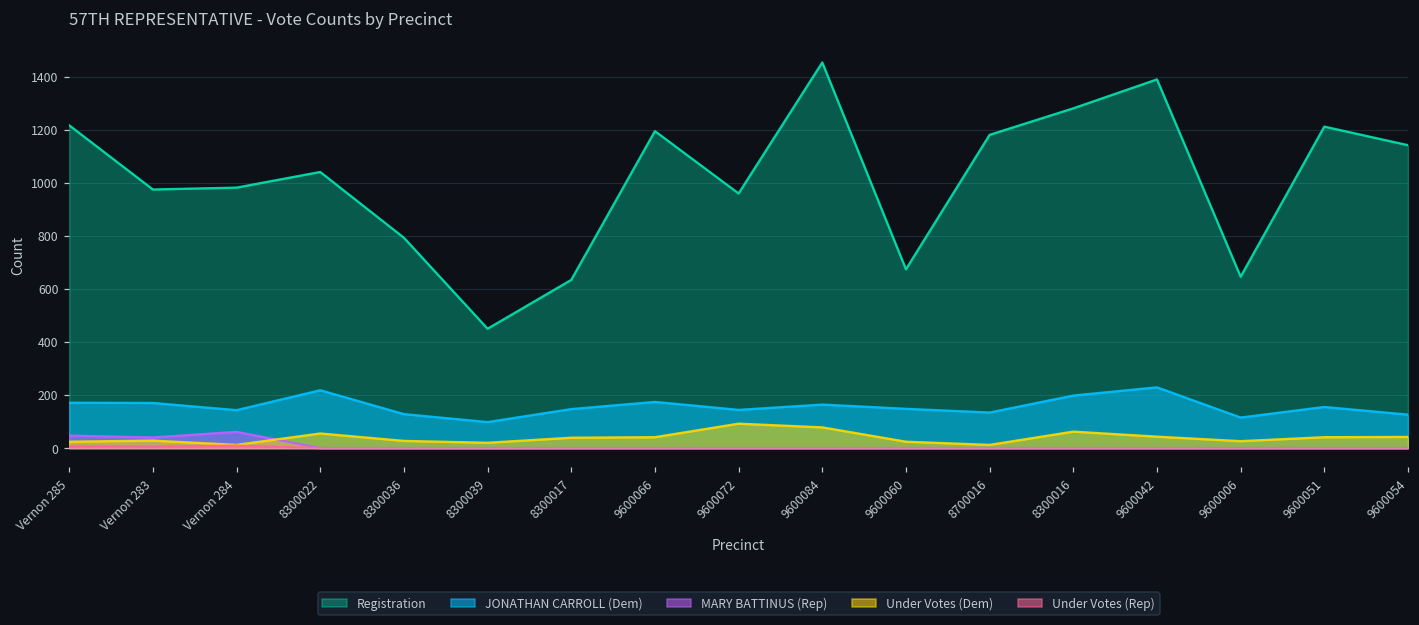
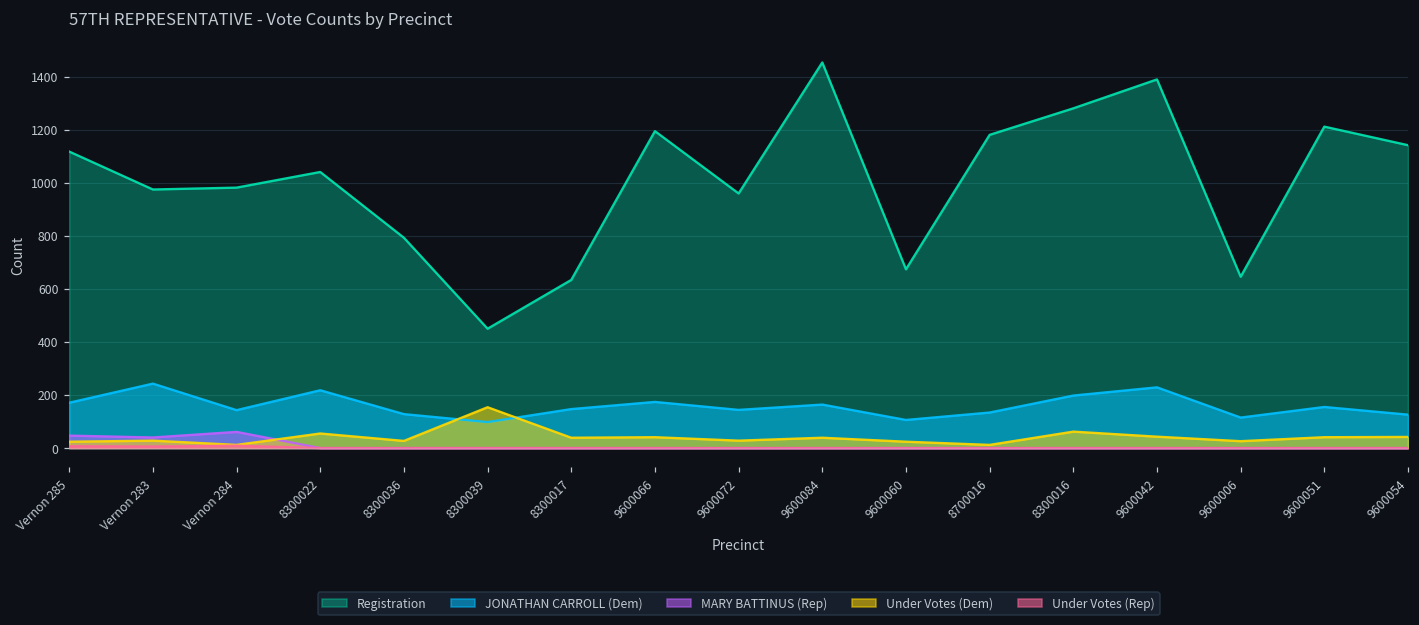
Registration, Vernon 285: 1220 -> 1120
JONATHAN CARROLL (Dem), Vernon 283: 170 -> 240
Under Votes (Dem), 8300039: 20 -> 150
Under Votes (Dem), 9600072: 90 -> 30
Under Votes (Dem), 9600084: 80 -> 40
JONATHAN CARROLL (Dem), 9600060: 150 -> 110
